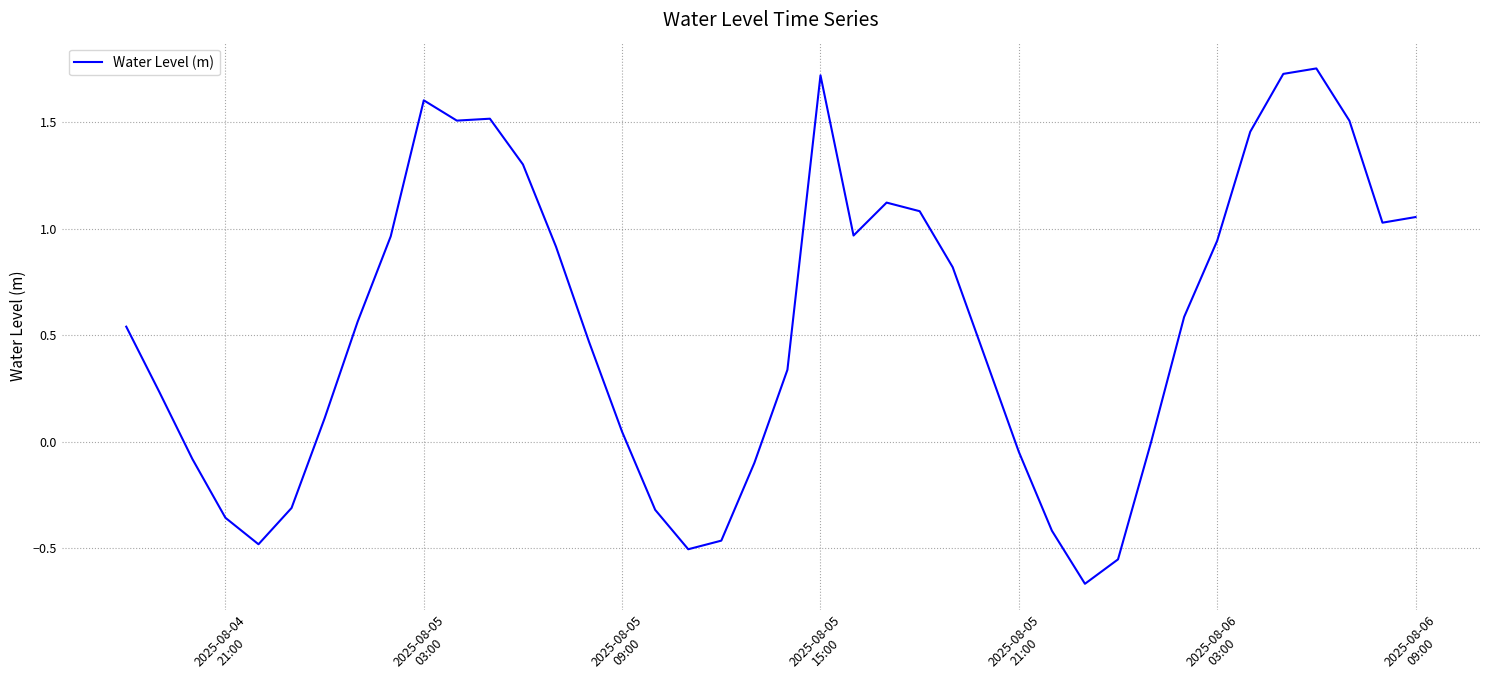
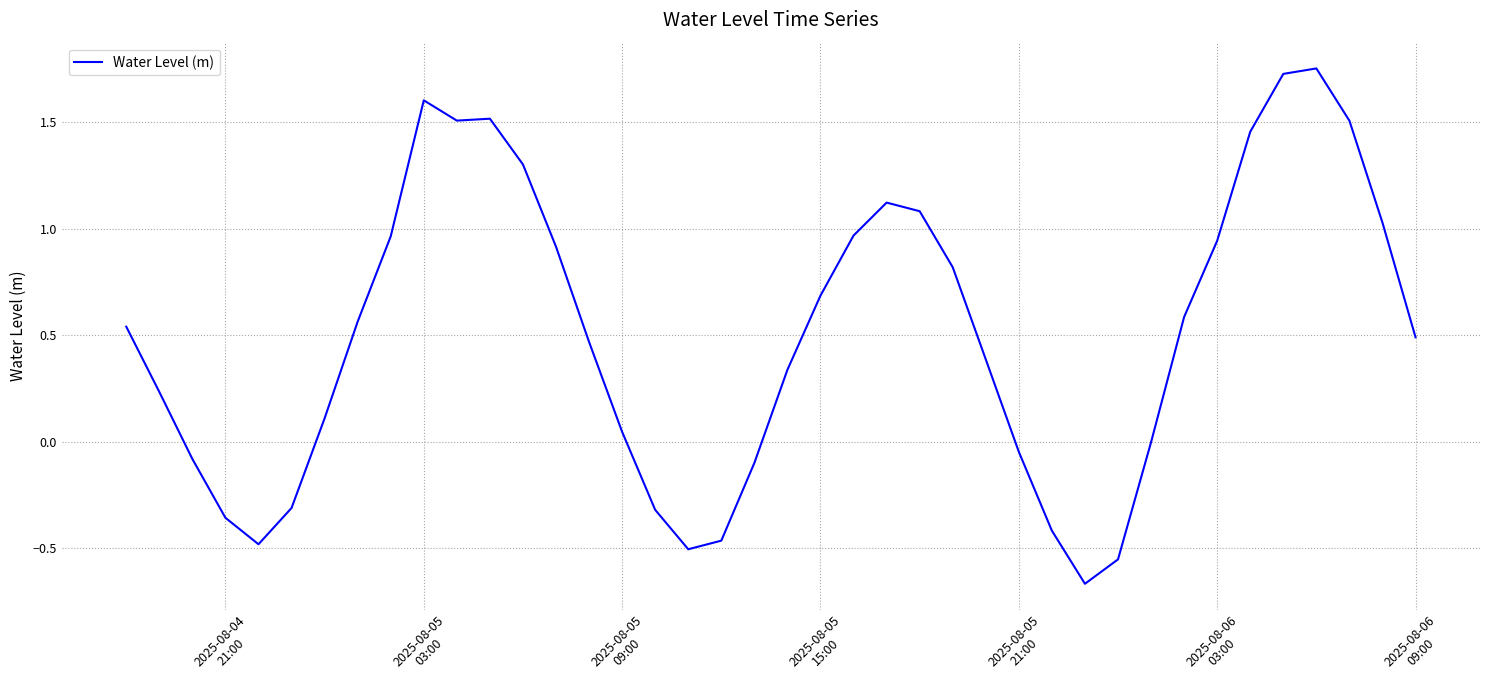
2025-08-05 15:00: 1.72 -> 0.69
2025-08-06 09:00: 1.05 -> 0.49
